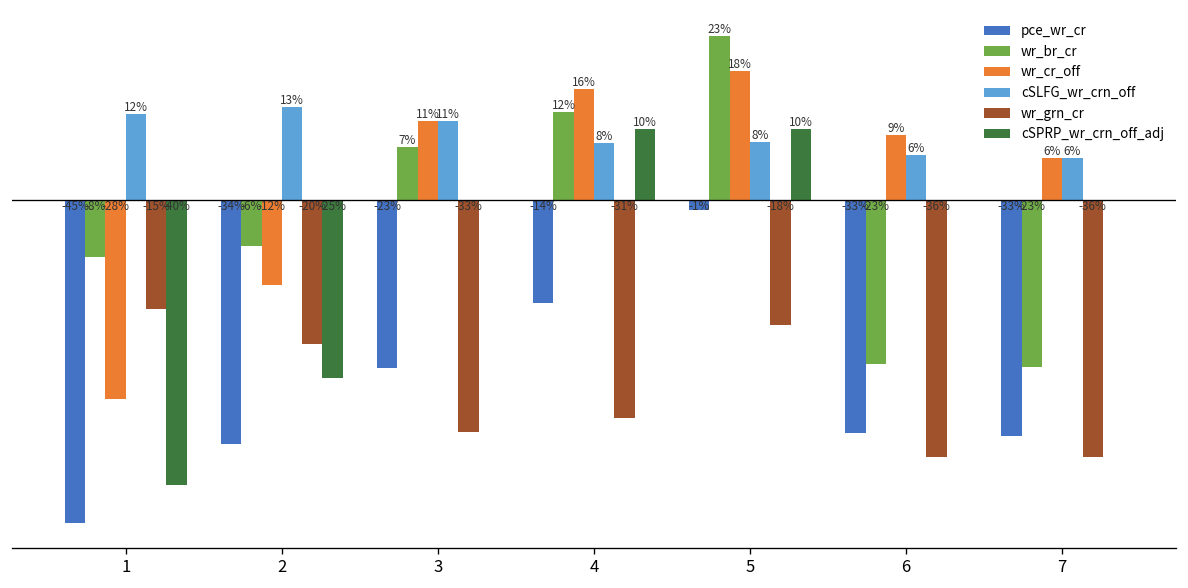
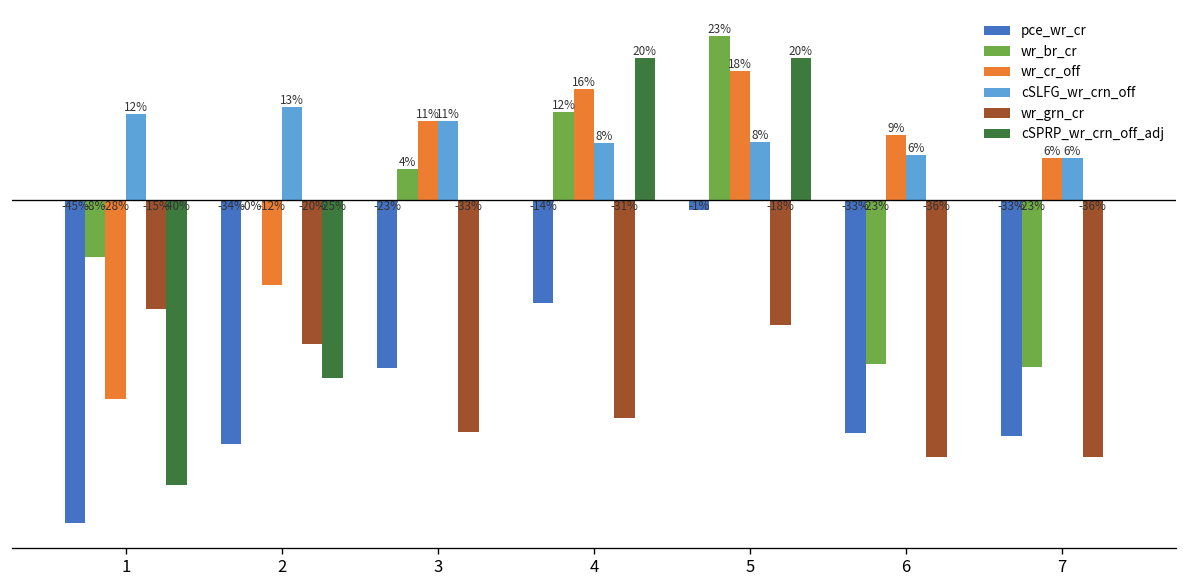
wr_br_cr, 2: -6% -> -0%
wr_br_cr, 3: 7% -> 4%
cSPRP_wr_crn_off_adj, 4: 10% -> 20%
cSPRP_wr_crn_off_adj, 5: 10% -> 20%
